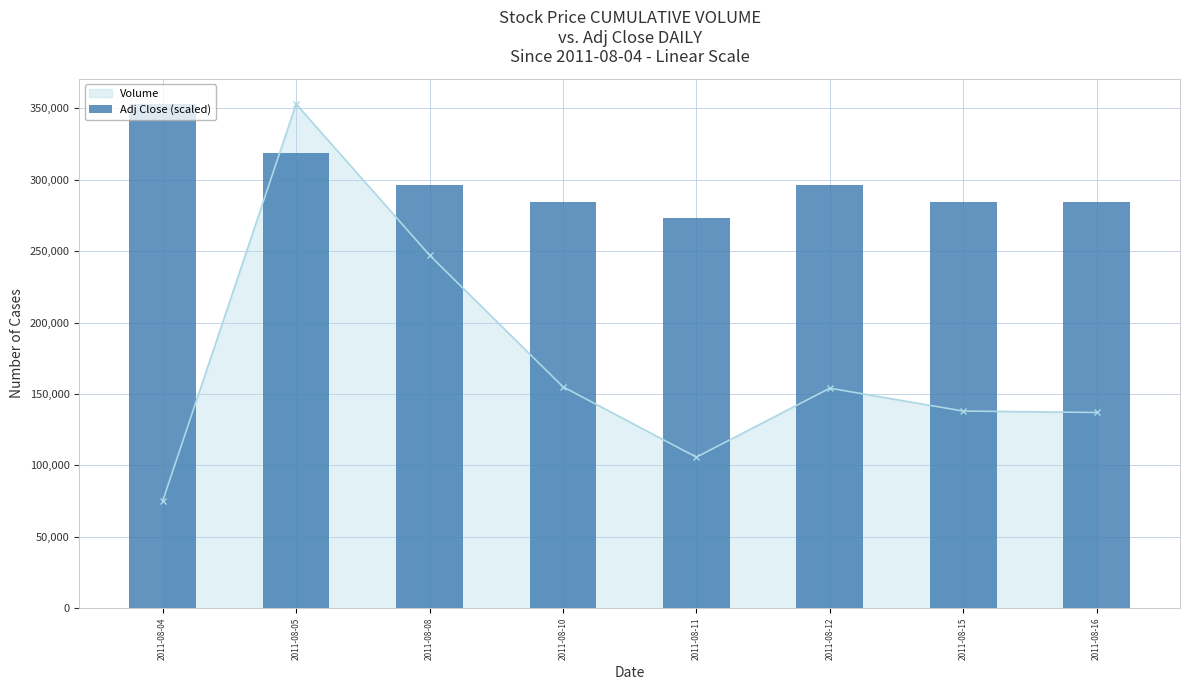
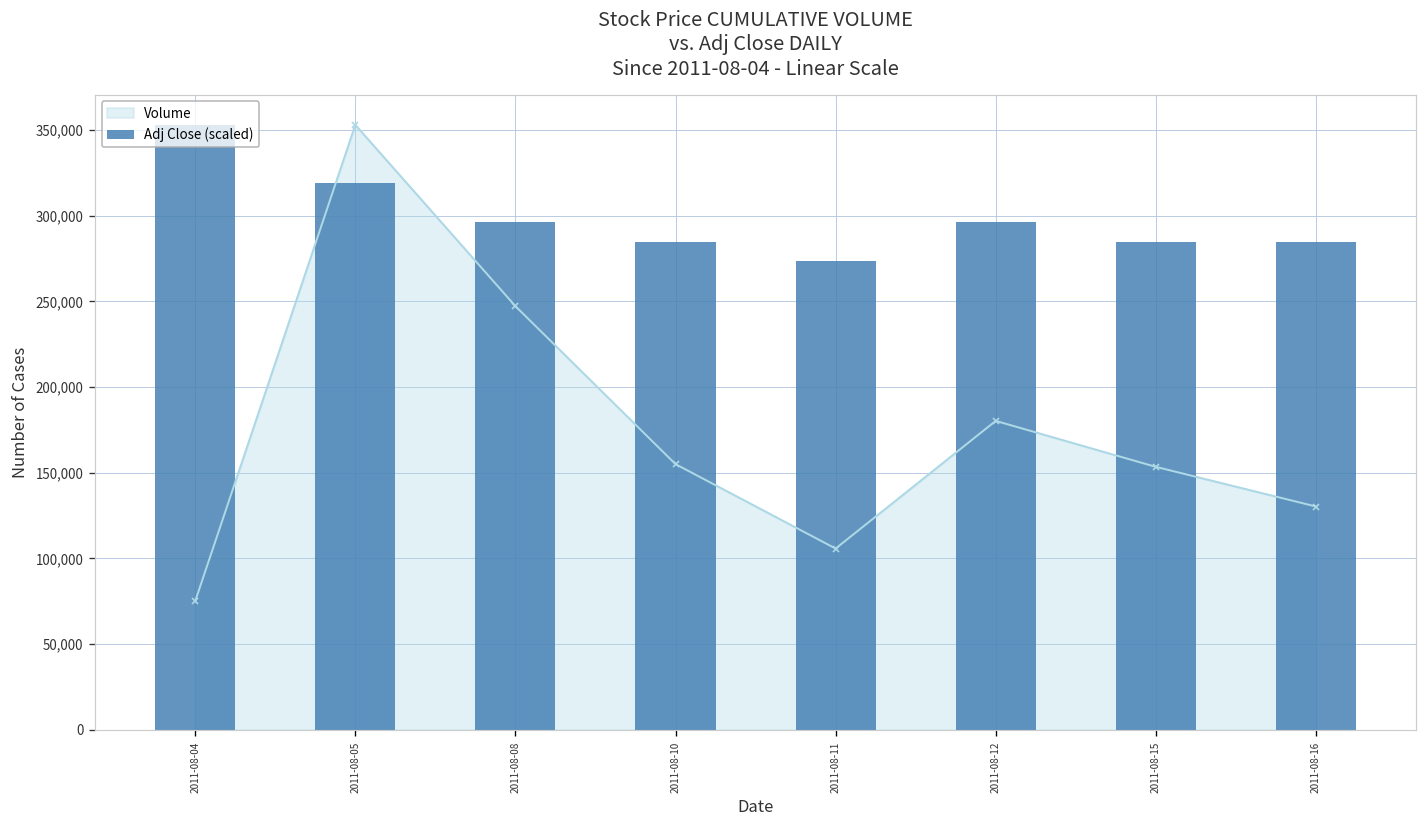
Volume, 2011-08-12: 154,000 -> 180,000
Volume, 2011-08-15: 138,000 -> 153,000
Volume, 2011-08-16: 137,000 -> 130,000
